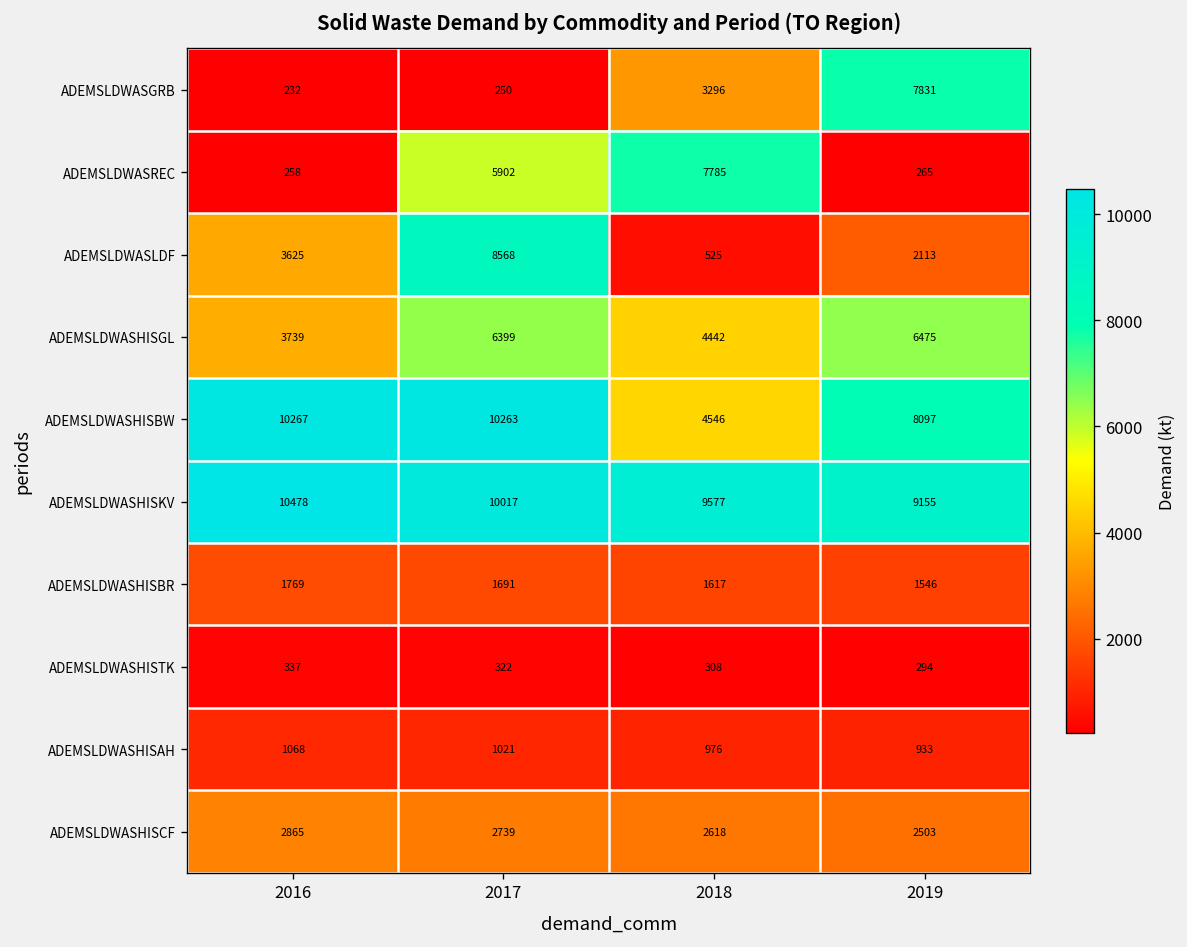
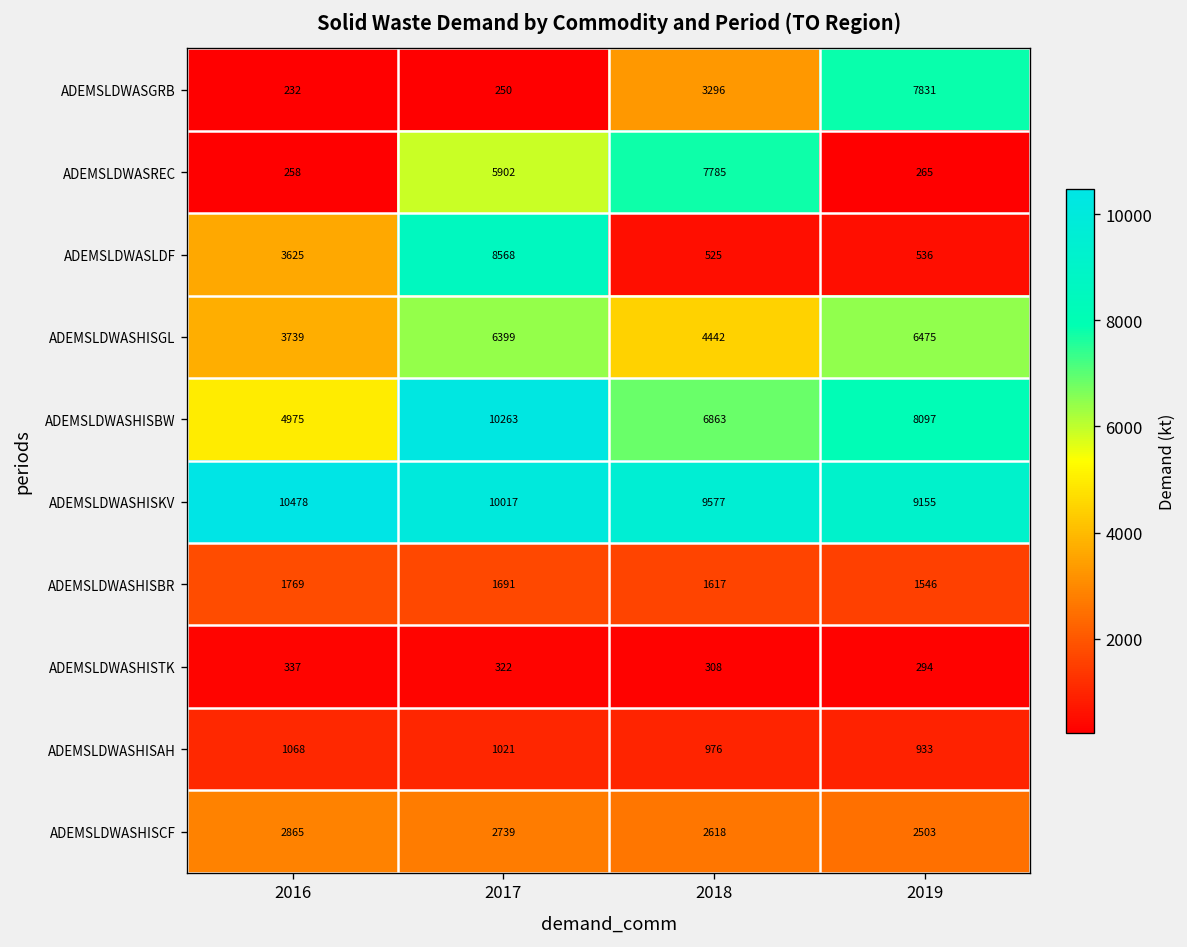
ADEMSLDWASLDF, 2019: 2113 -> 536
ADEMSLDWASHISBW, 2016: 10267 -> 4975
ADEMSLDWASHISBW, 2018: 4546 -> 6863
